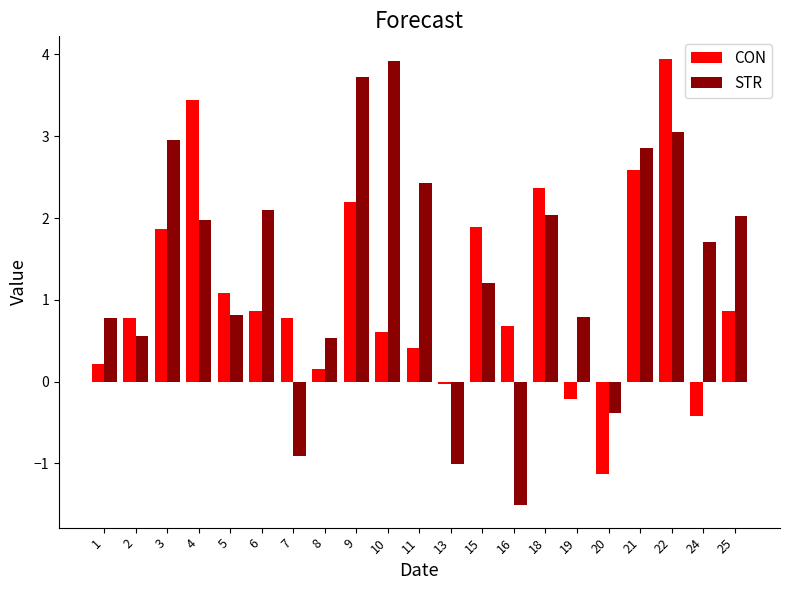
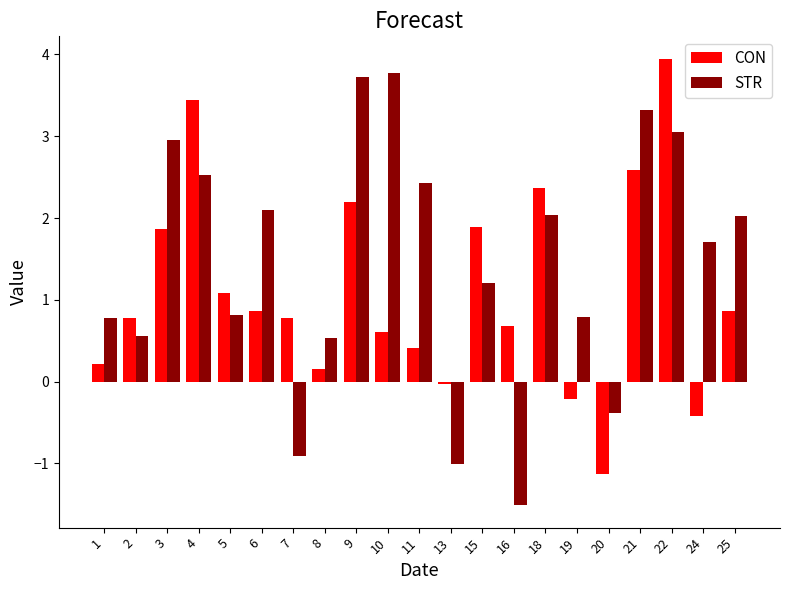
STR, 4: 2.0 -> 2.5
STR, 10: 3.9 -> 3.8
STR, 21: 2.9 -> 3.3
